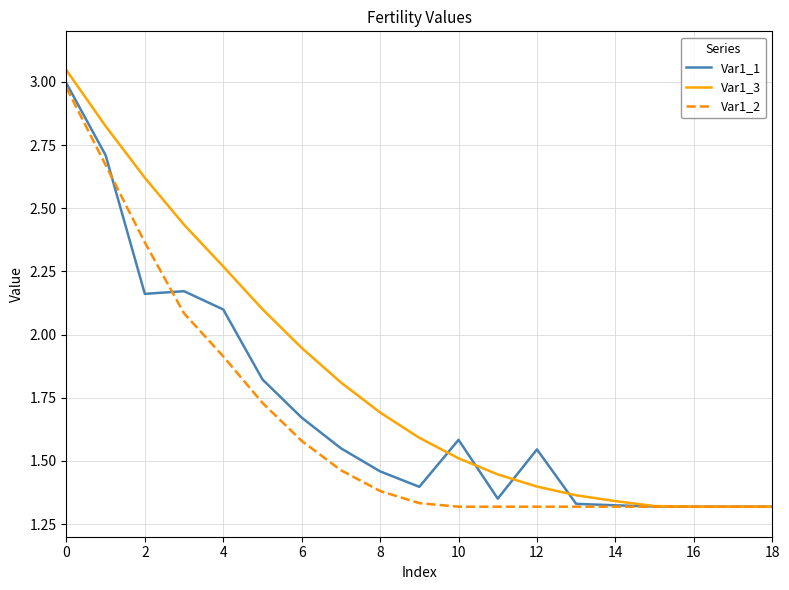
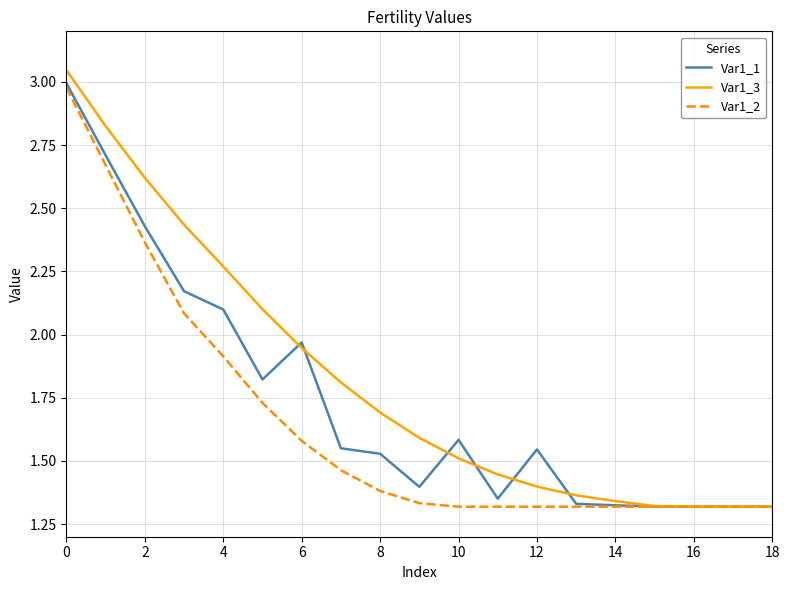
Var1_1, 2: 2.16 -> 2.43
Var1_1, 6: 1.67 -> 1.97
Var1_1, 8: 1.46 -> 1.53
